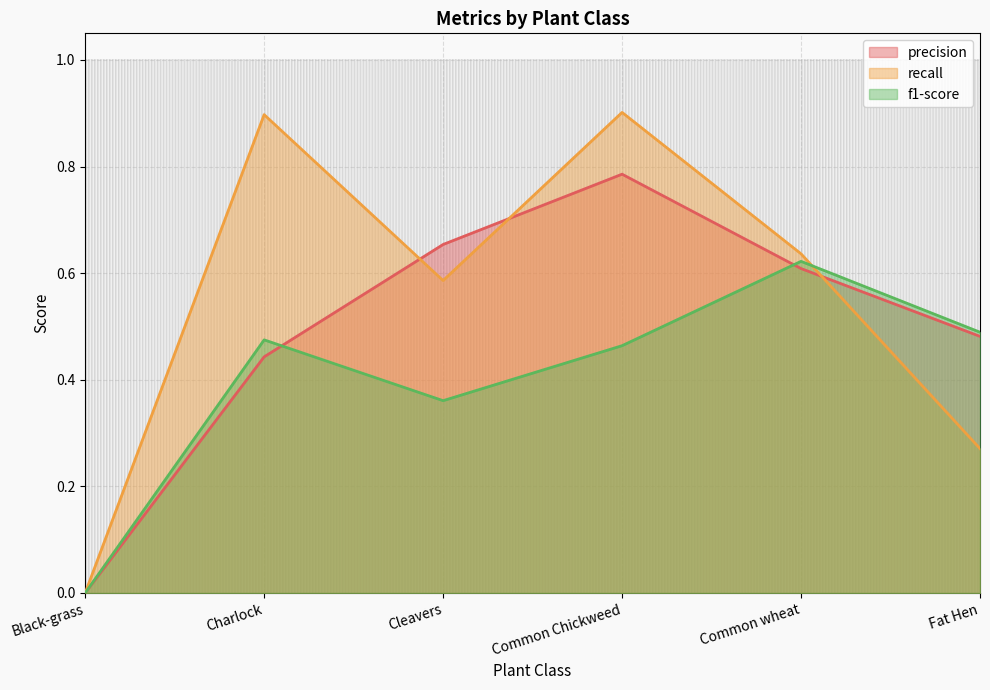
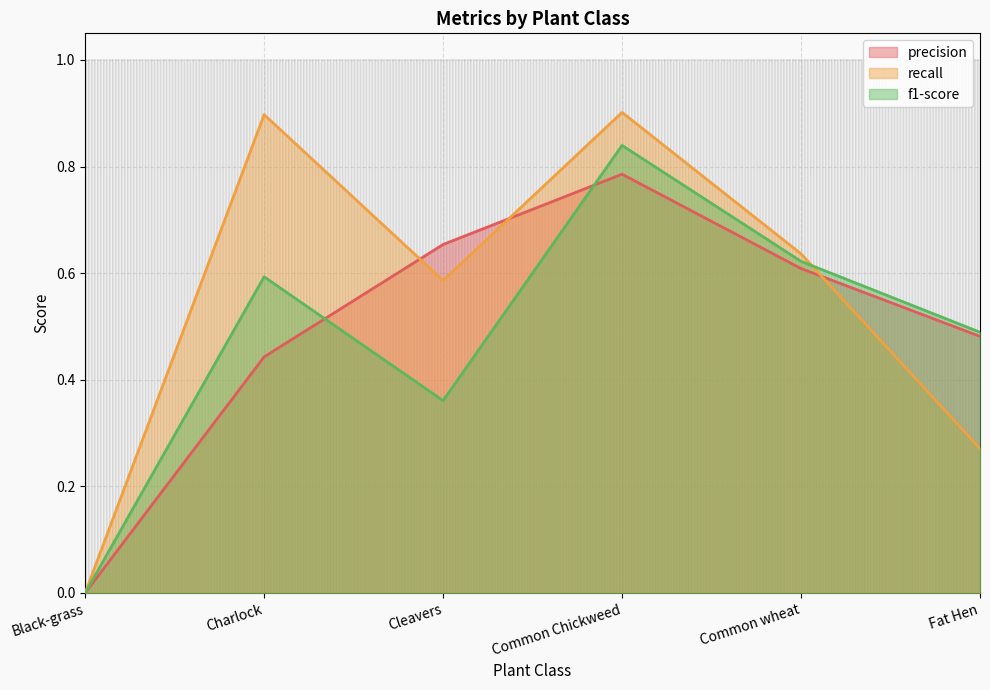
f1-score, Charlock: 0.47 -> 0.59
f1-score, Common Chickweed: 0.46 -> 0.84
